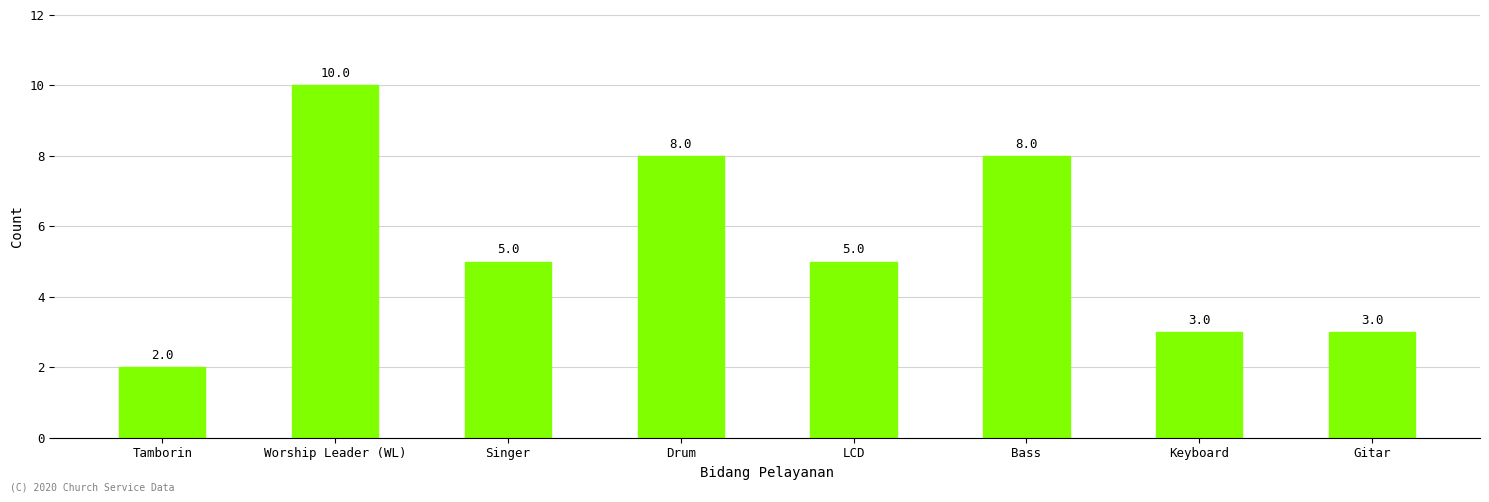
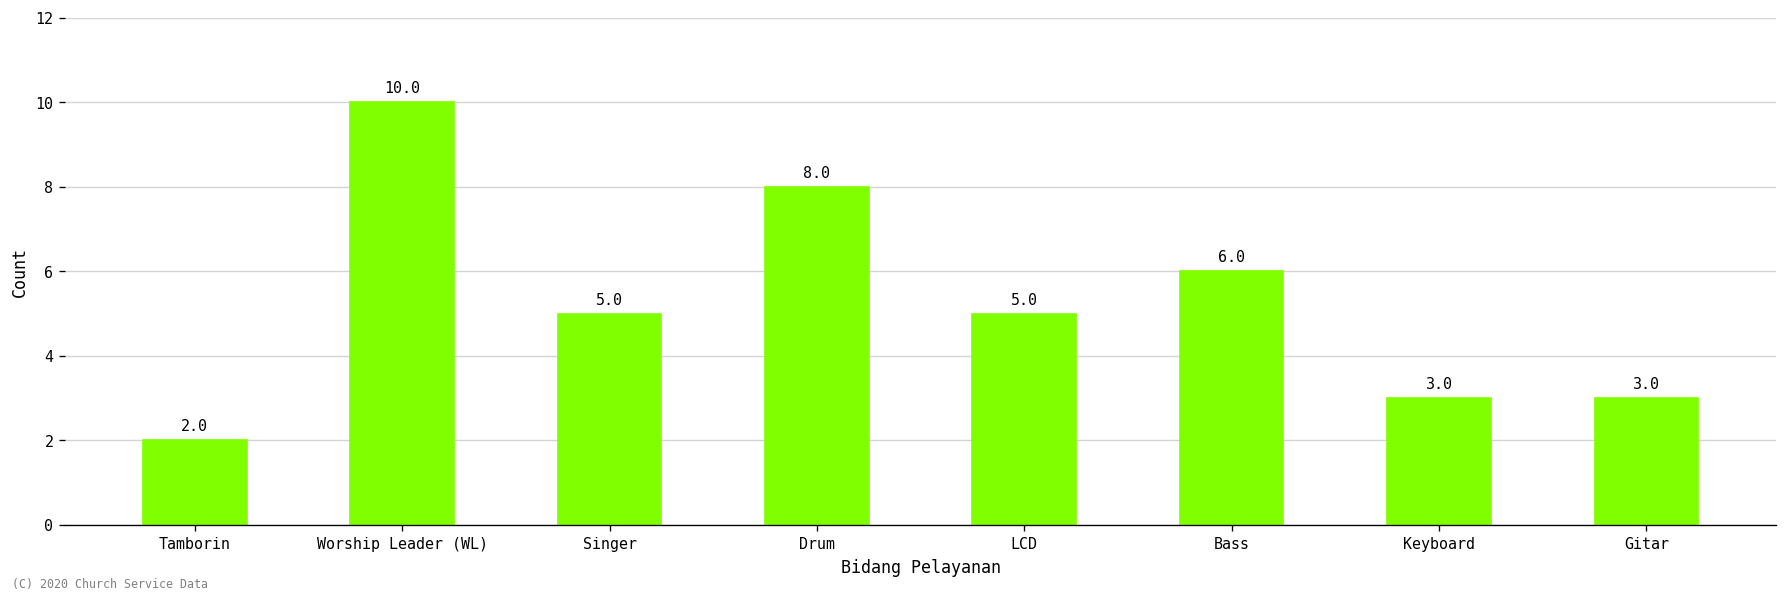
Bass: 8.0 -> 6.0
